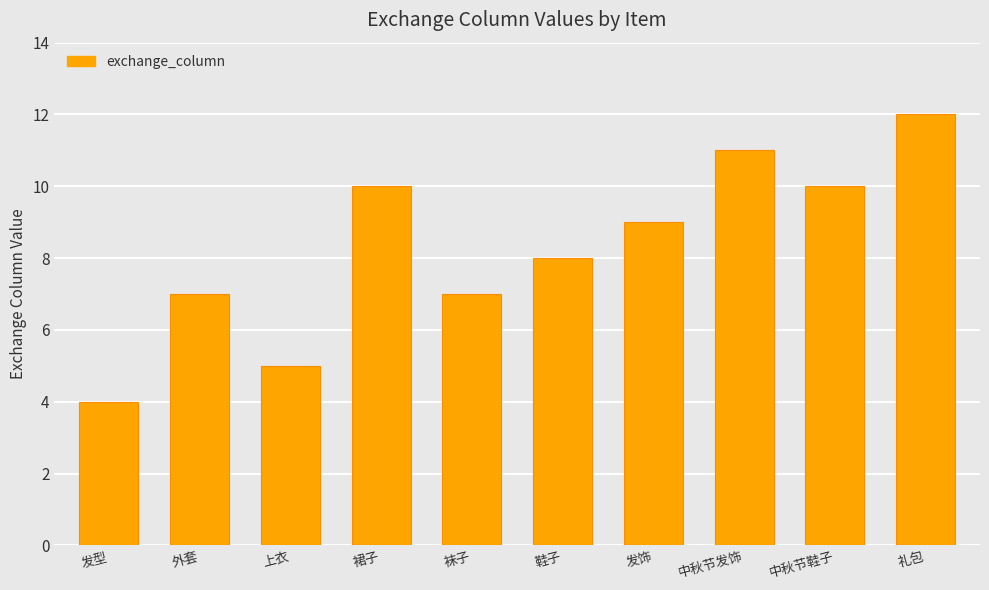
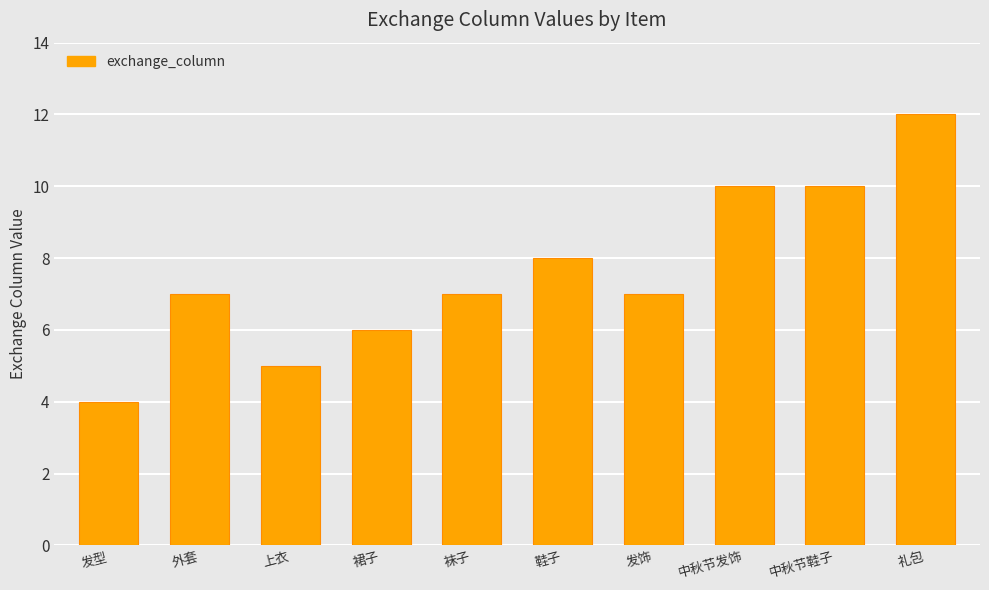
裙子: 10 -> 6
发饰: 9 -> 7
中秋节发饰: 11 -> 10
